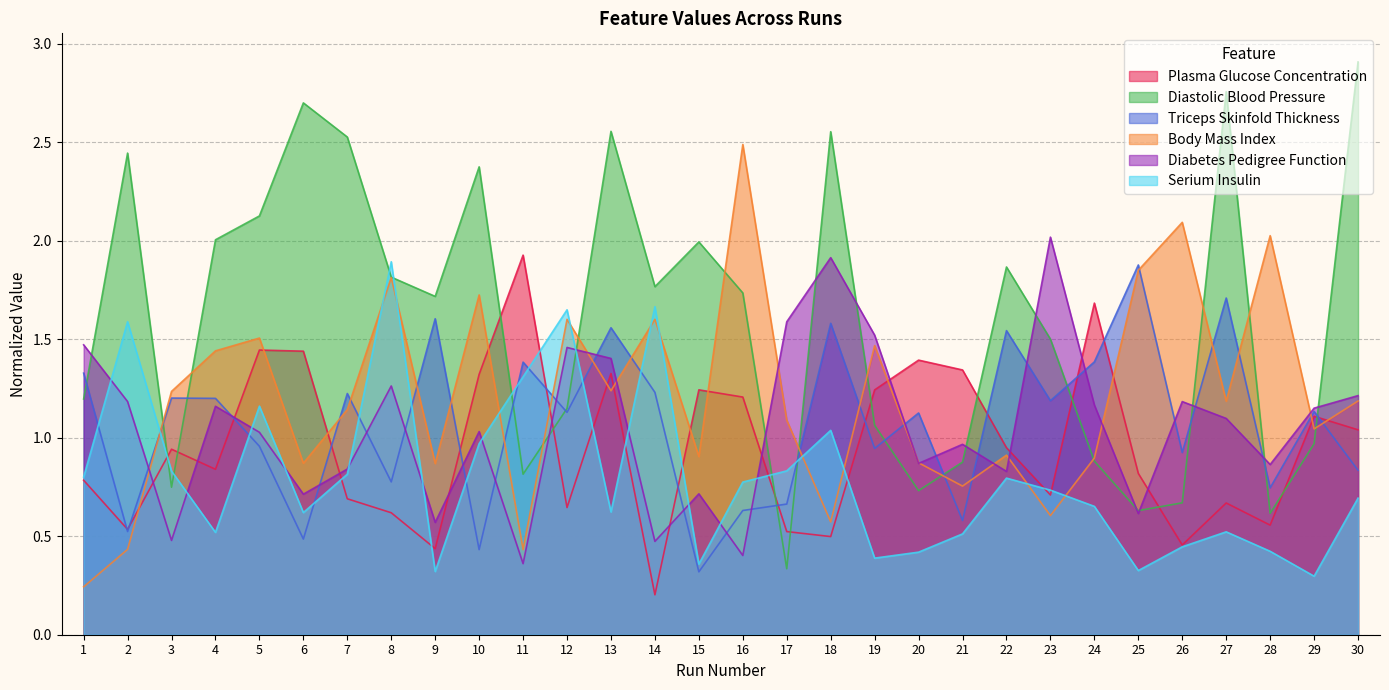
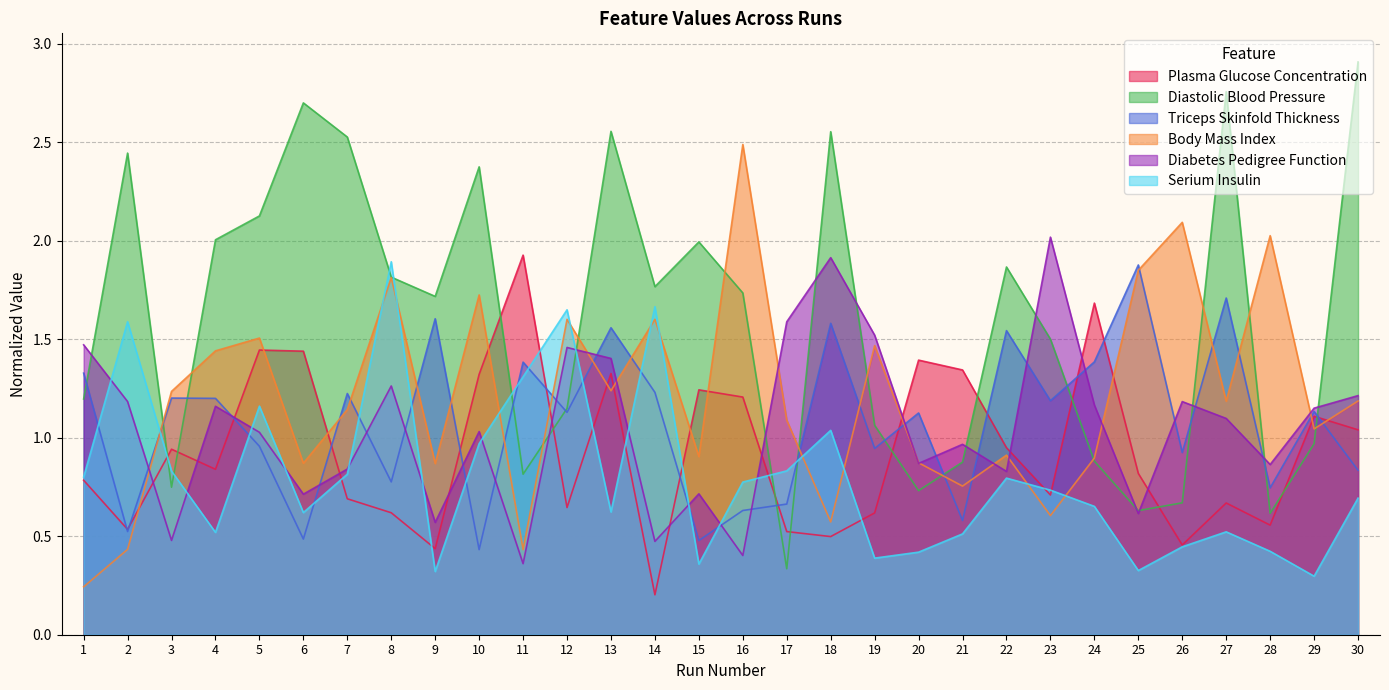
Triceps Skinfold Thickness, 15: 0.32 -> 0.48
Plasma Glucose Concentration, 19: 1.24 -> 0.62
